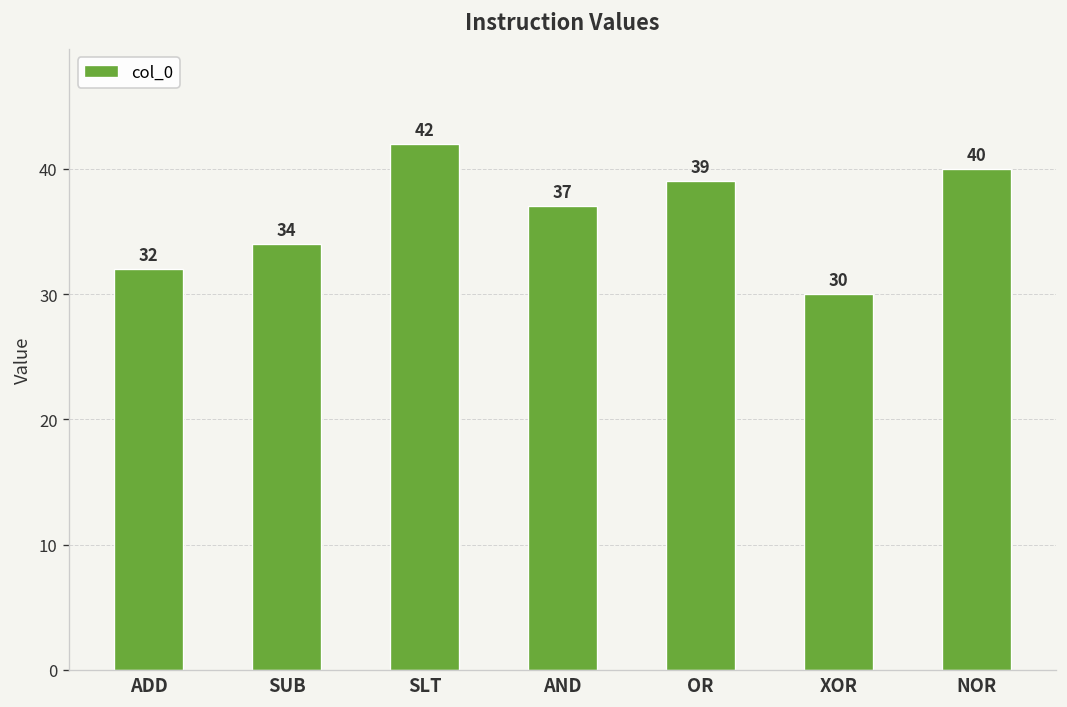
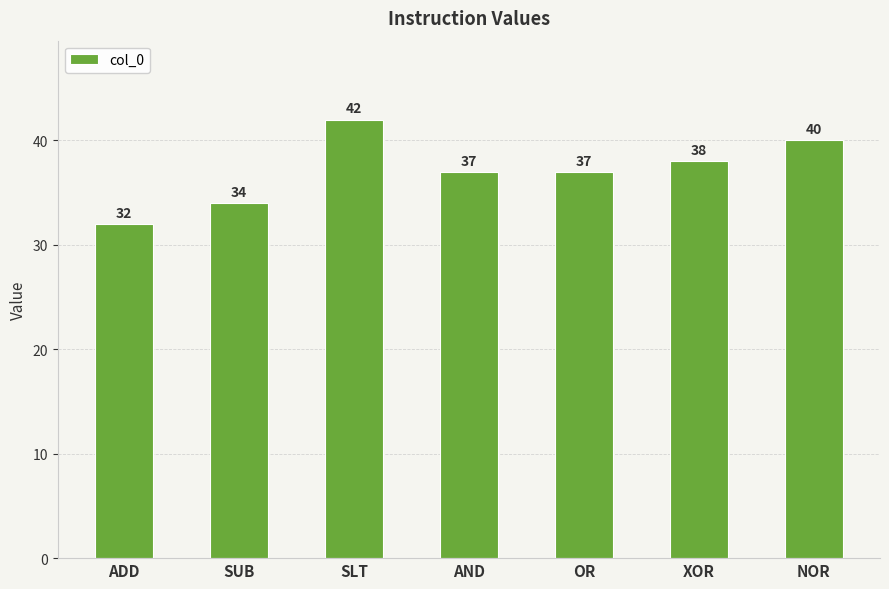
OR: 39 -> 37
XOR: 30 -> 38
